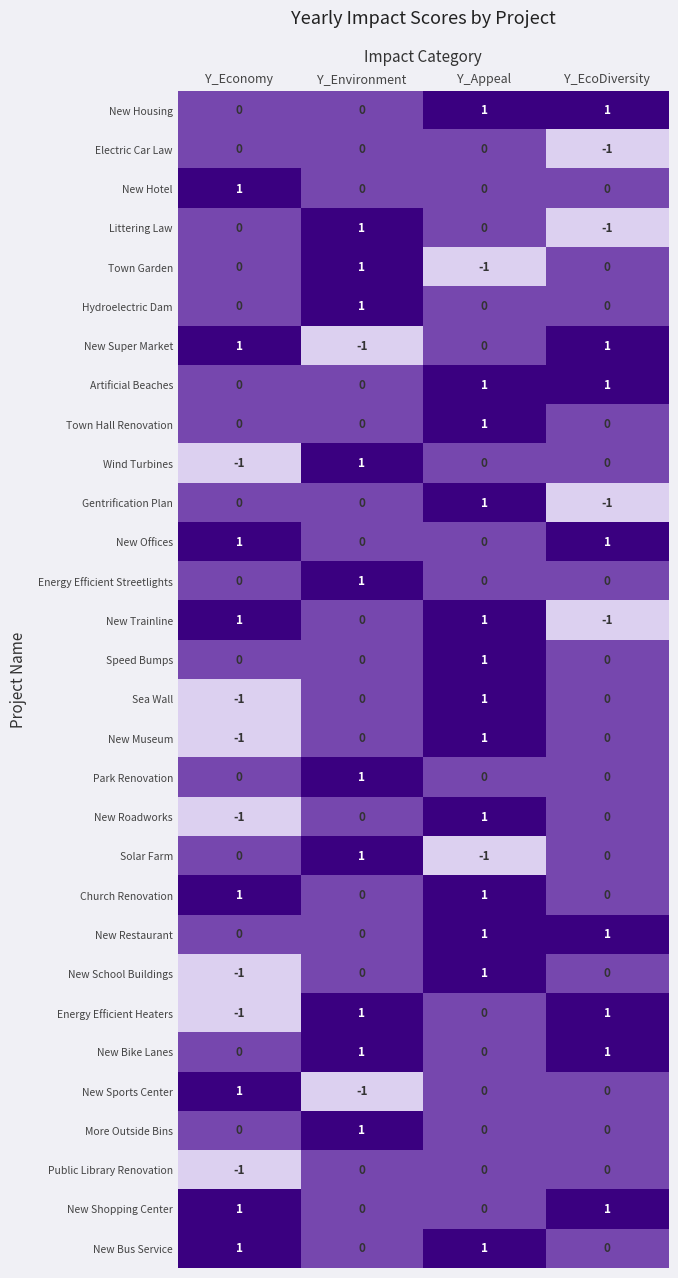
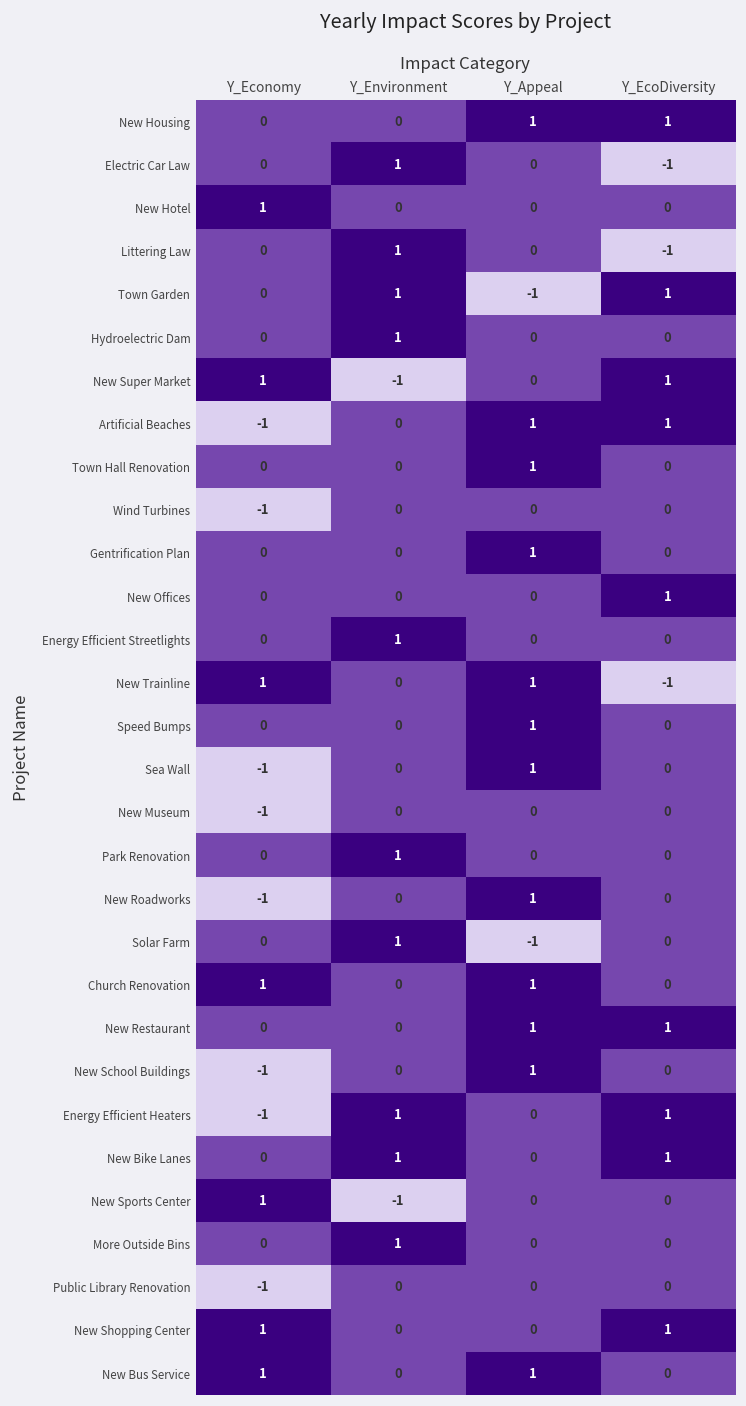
Electric Car Law, Y_Environment: 0 -> 1
Town Garden, Y_EcoDiversity: 0 -> 1
Artificial Beaches, Y_Economy: 0 -> -1
Wind Turbines, Y_Environment: 1 -> 0
Gentrification Plan, Y_EcoDiversity: -1 -> 0
New Offices, Y_Economy: 1 -> 0
New Museum, Y_Appeal: 1 -> 0
